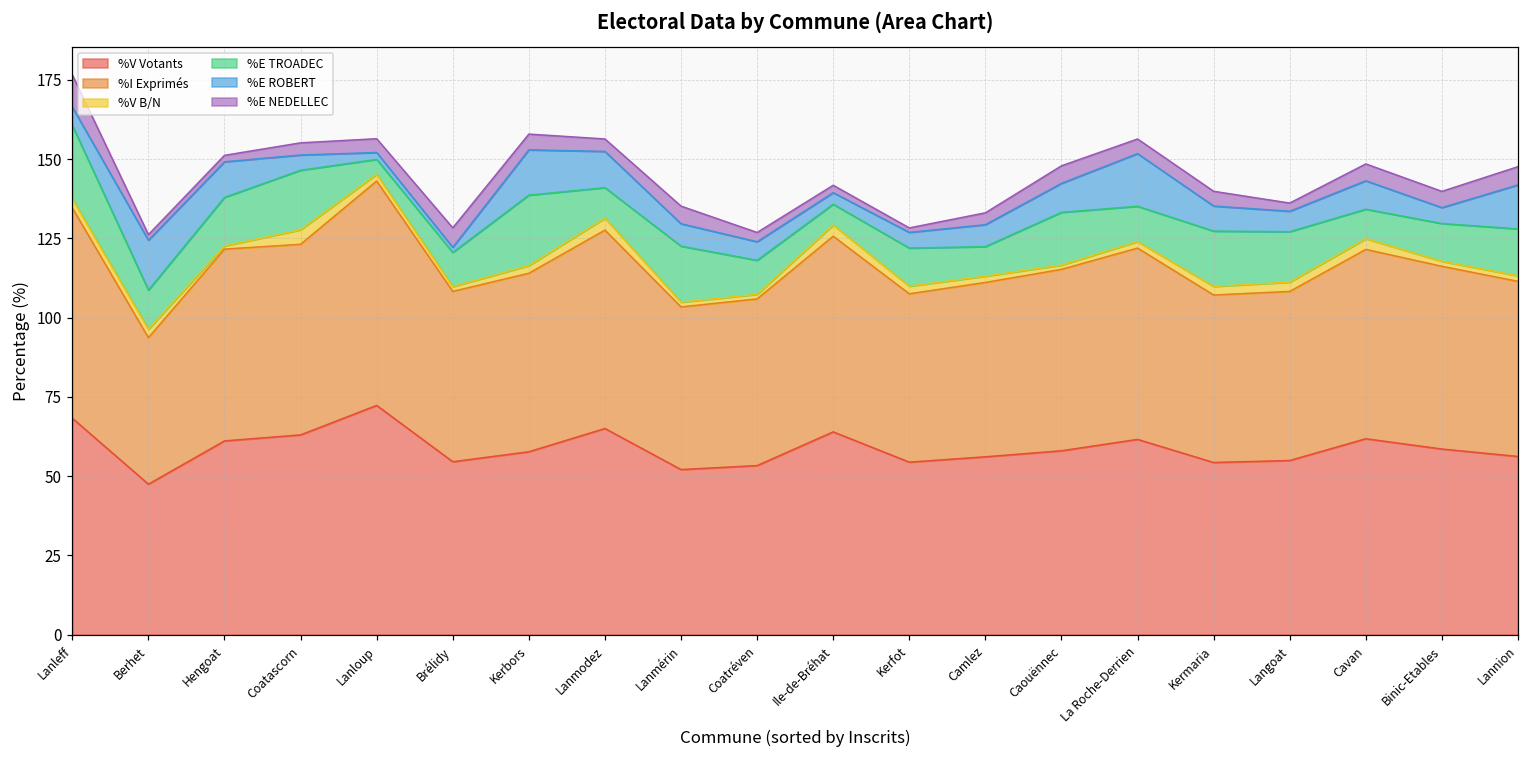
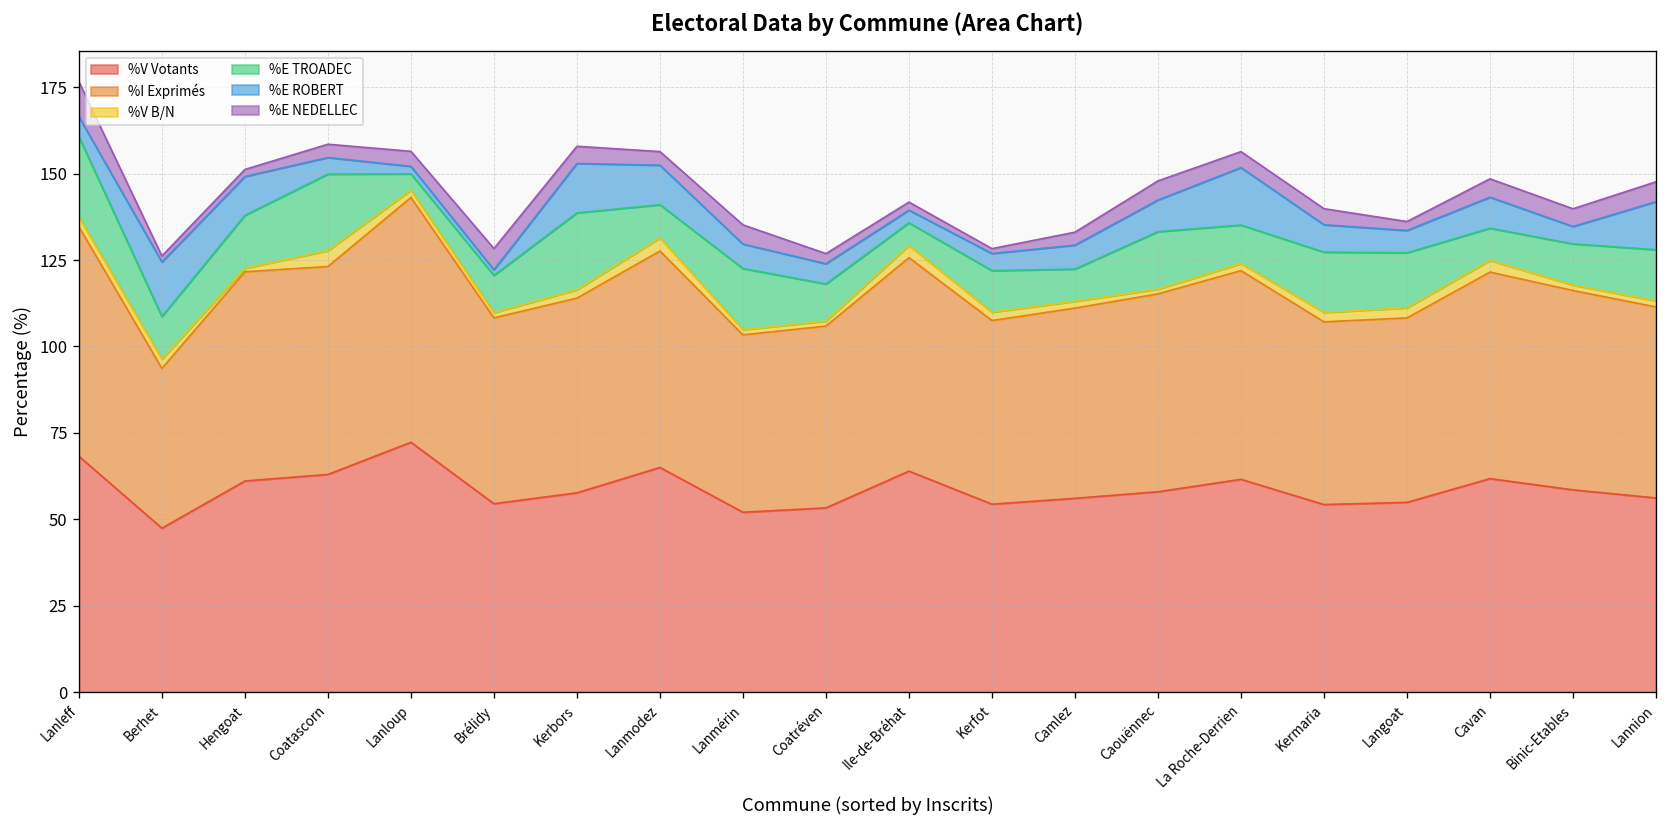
%E TROADEC, Coatascorn: 19 -> 22
